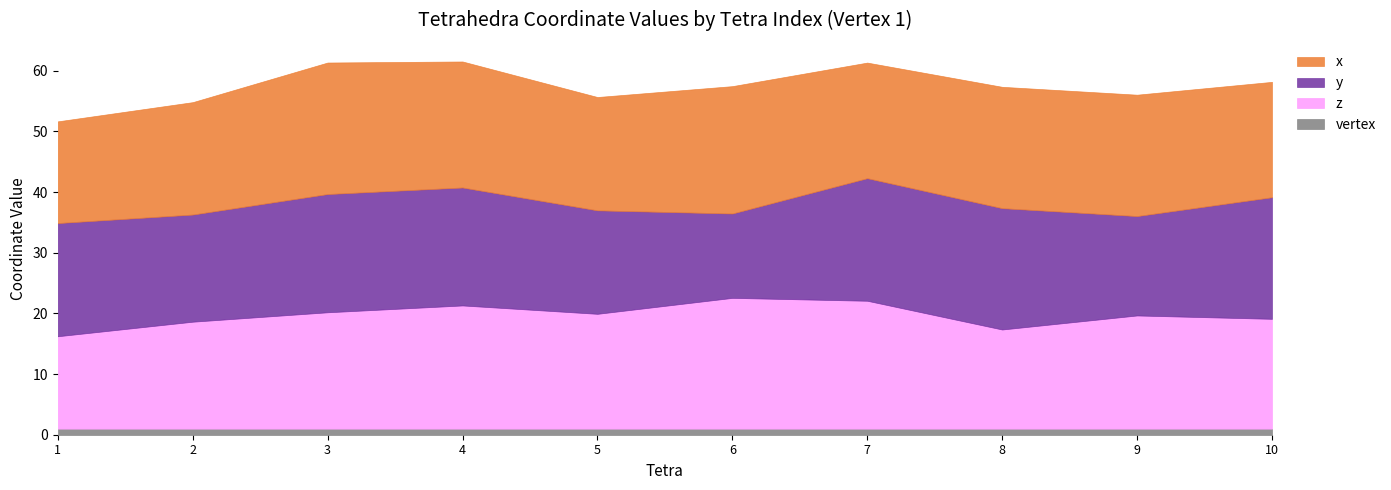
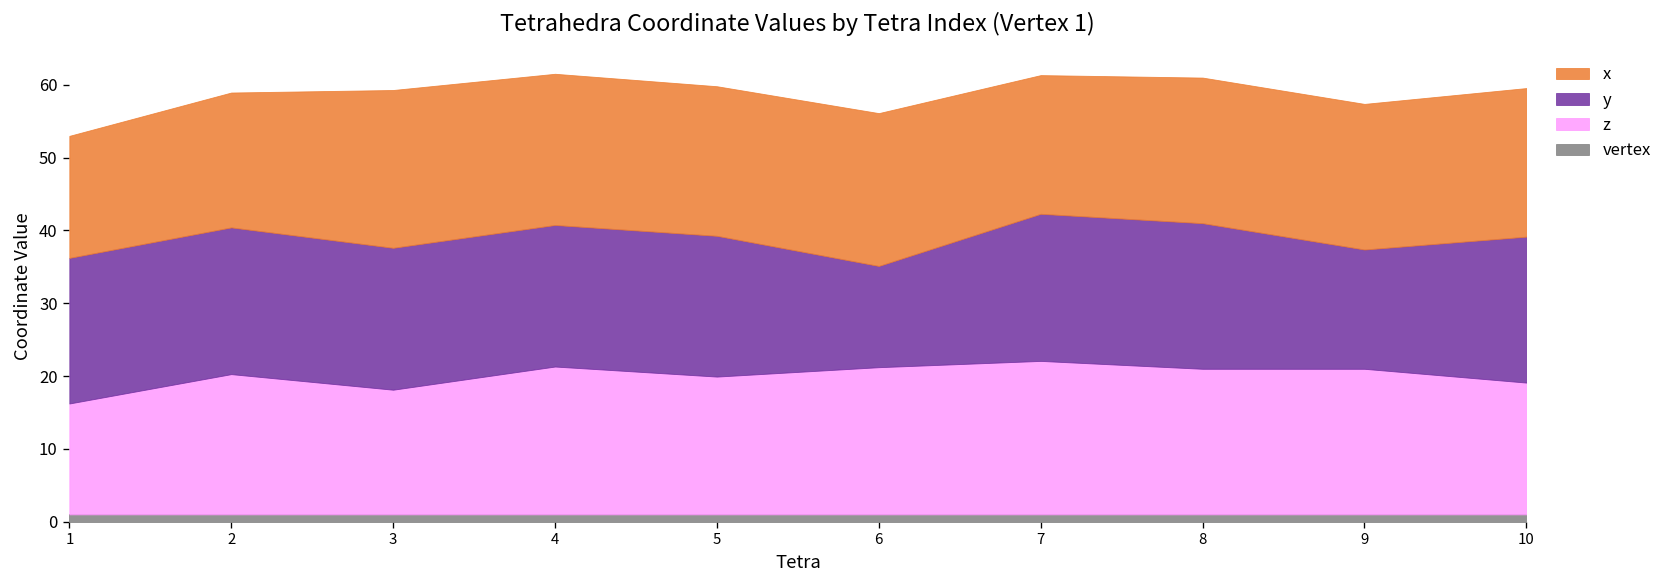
y, 1: 19 -> 20
z, 2: 18 -> 19
y, 2: 18 -> 20
z, 3: 19 -> 17
y, 5: 17 -> 19
x, 5: 19 -> 21
z, 6: 22 -> 20
z, 8: 16 -> 20
z, 9: 19 -> 20
x, 10: 19 -> 20
